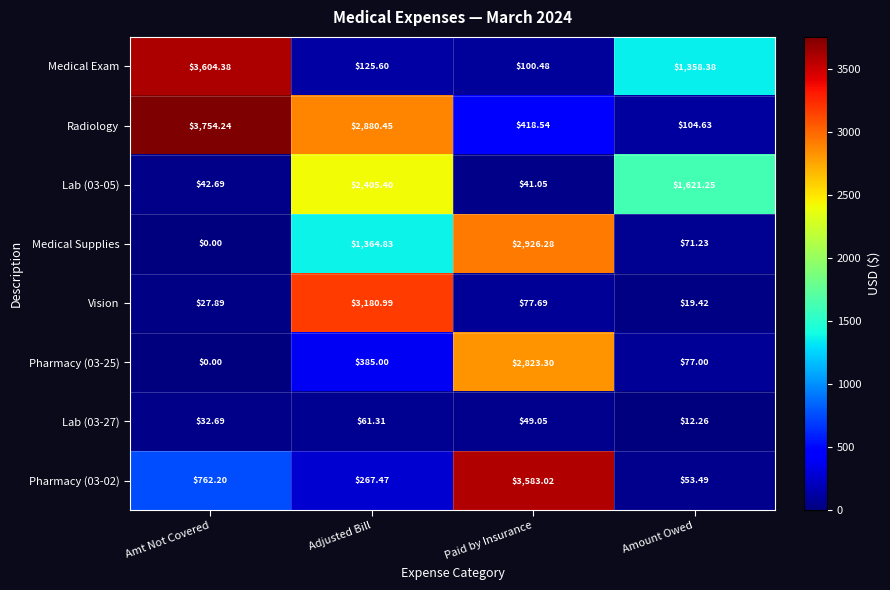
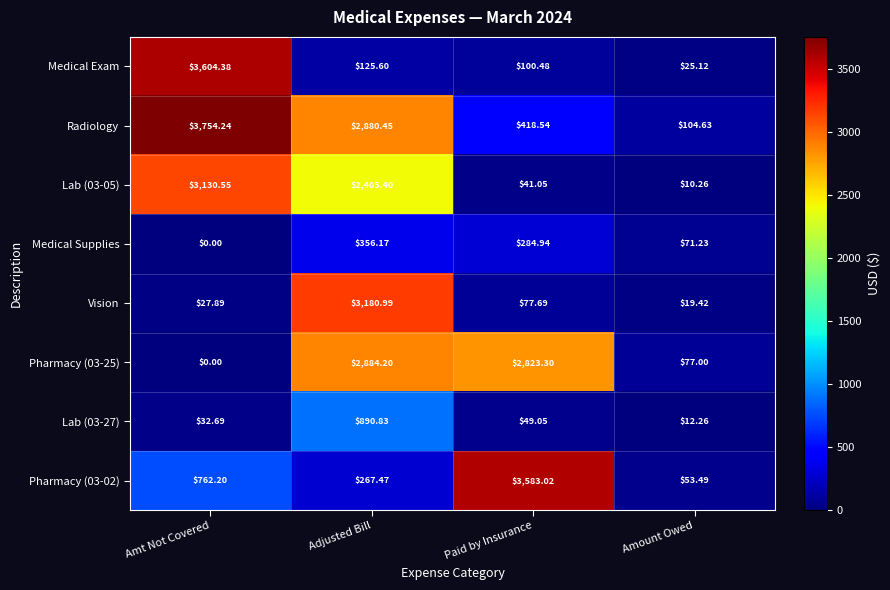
Medical Exam, Amount Owed: $1,358.38 -> $25.12
Lab (03-05), Amt Not Covered: $42.69 -> $3,130.55
Lab (03-05), Amount Owed: $1,621.25 -> $10.26
Medical Supplies, Adjusted Bill: $1,364.83 -> $356.17
Medical Supplies, Paid by Insurance: $2,926.28 -> $284.94
Pharmacy (03-25), Adjusted Bill: $385.00 -> $2,884.20
Lab (03-27), Adjusted Bill: $61.31 -> $890.83
